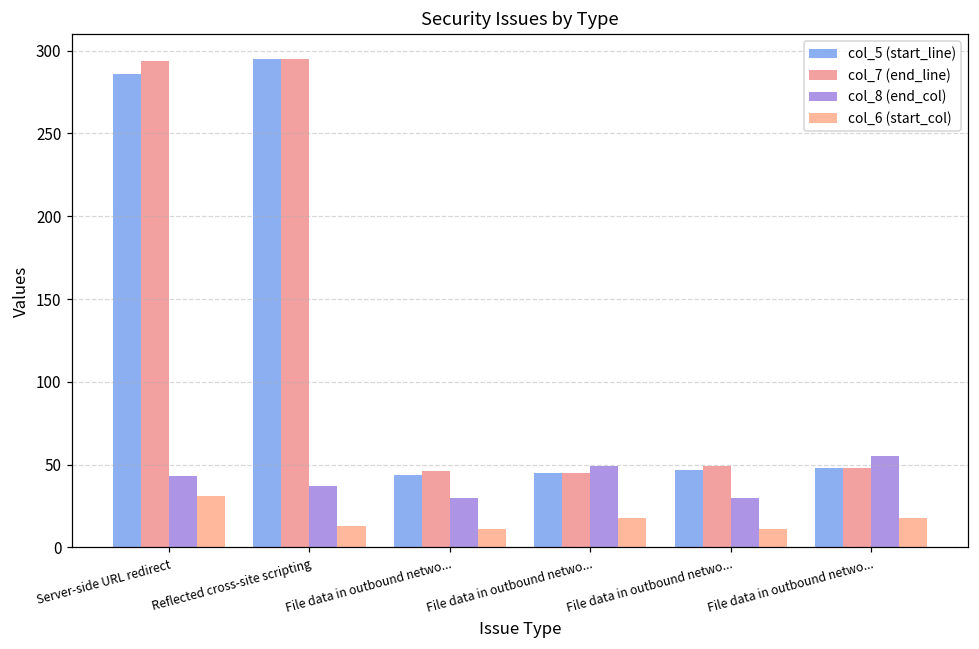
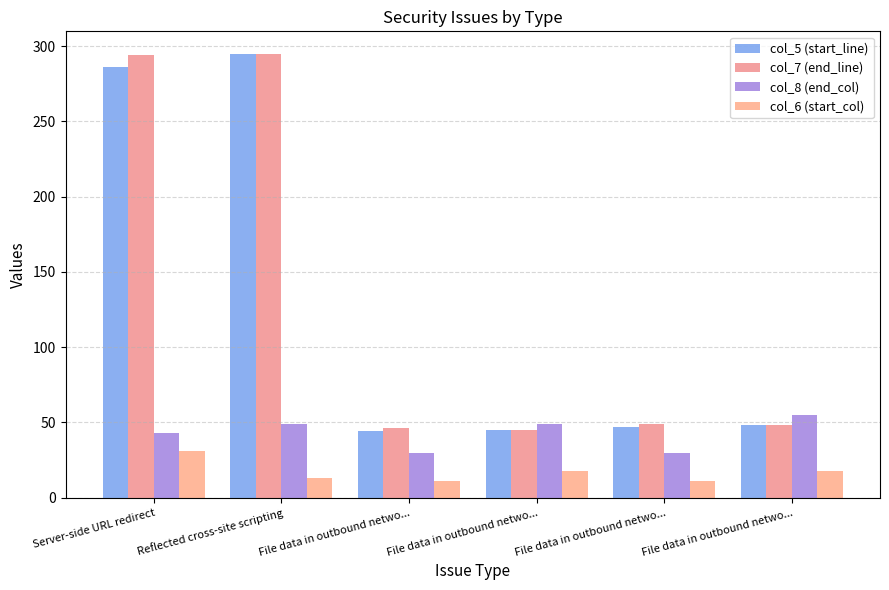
col_8 (end_col), Reflected cross-site scripting: 37 -> 49
